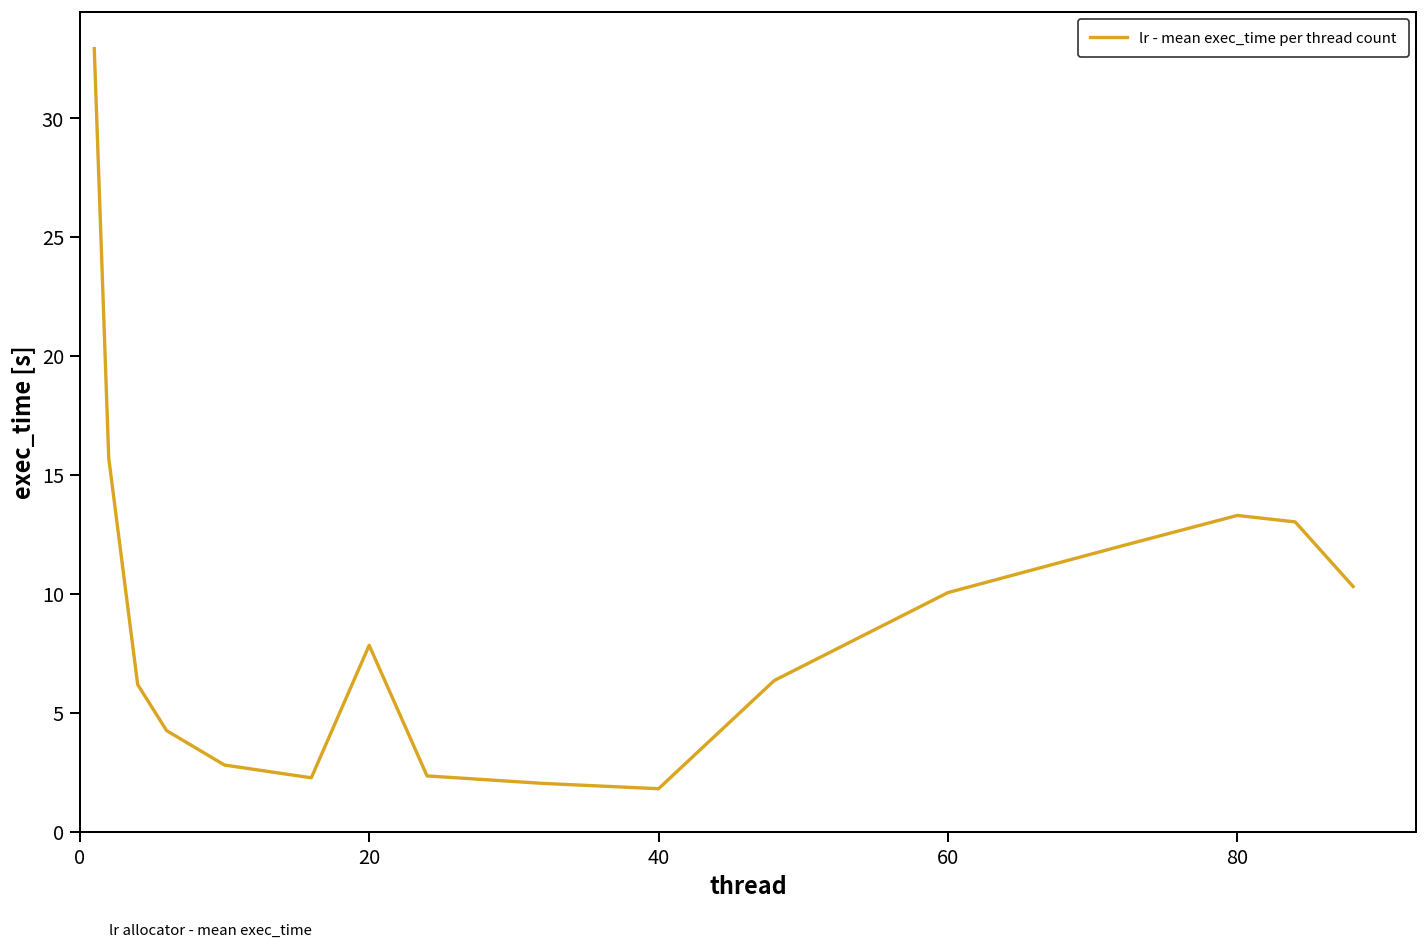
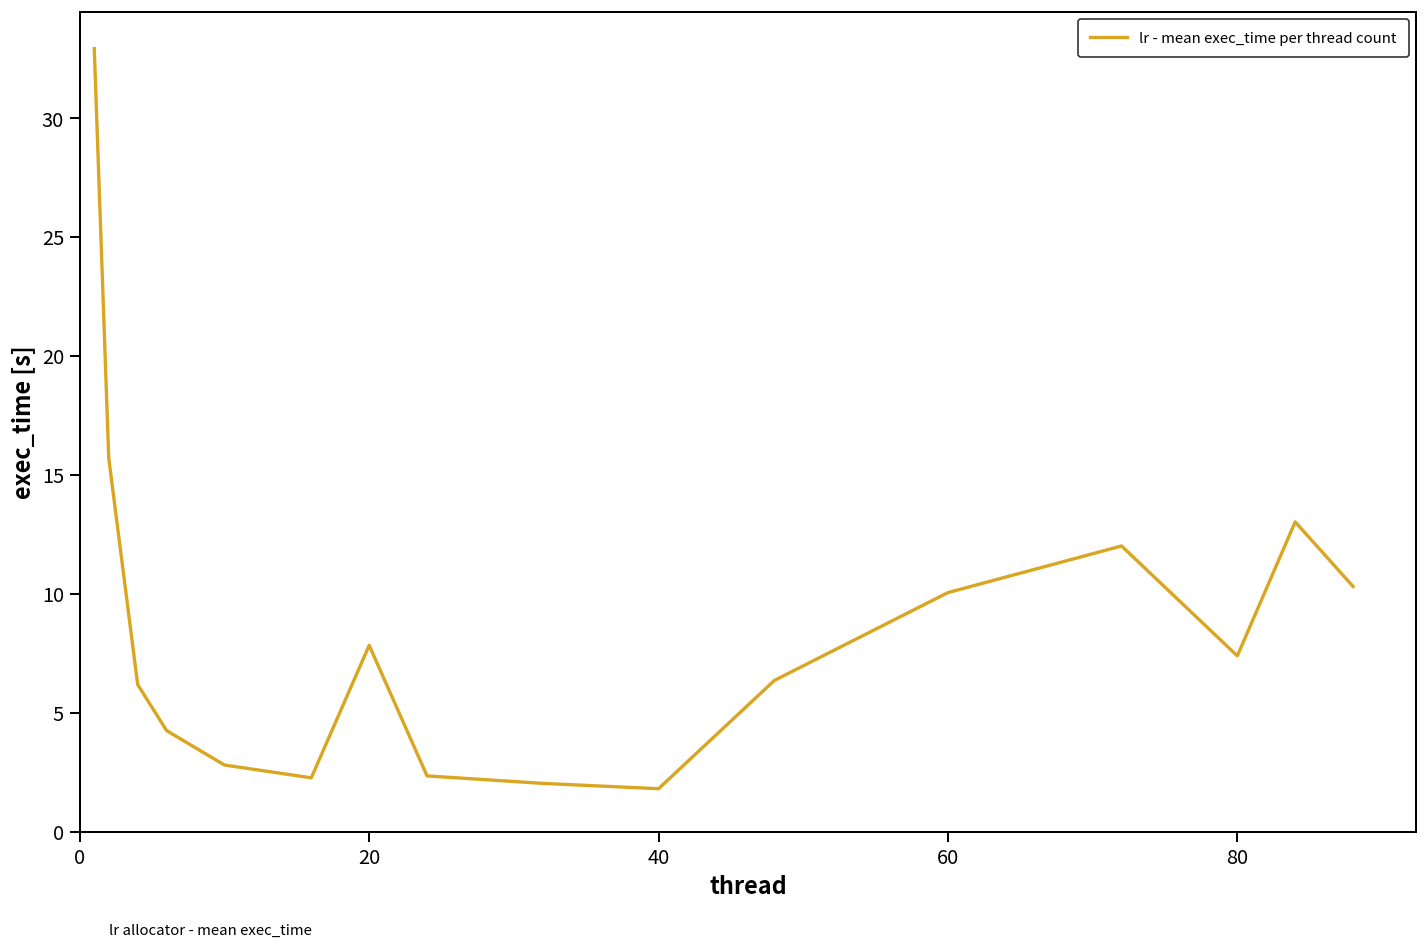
80: 13.3 -> 7.4
